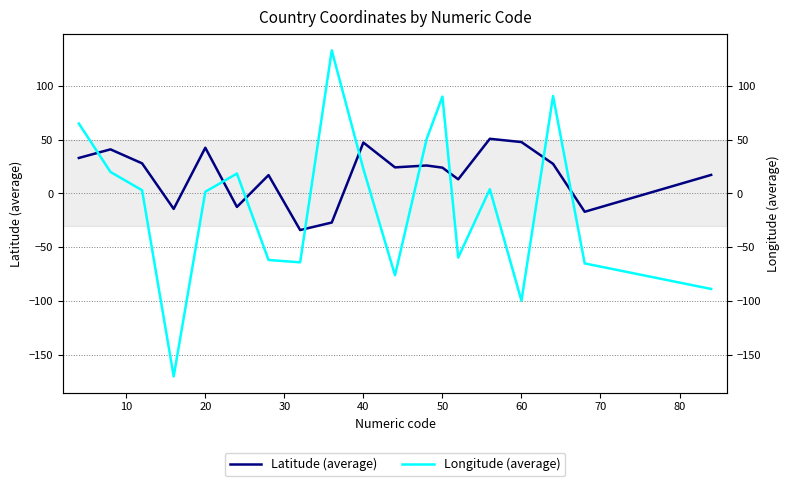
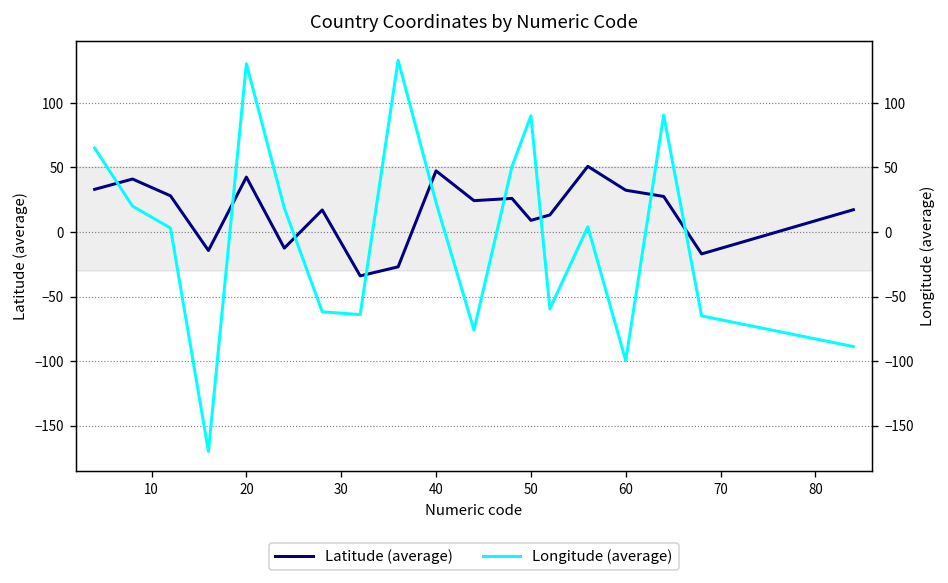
Longitude (average), 20: 2 -> 130
Latitude (average), 50: 24 -> 9
Latitude (average), 60: 48 -> 32
